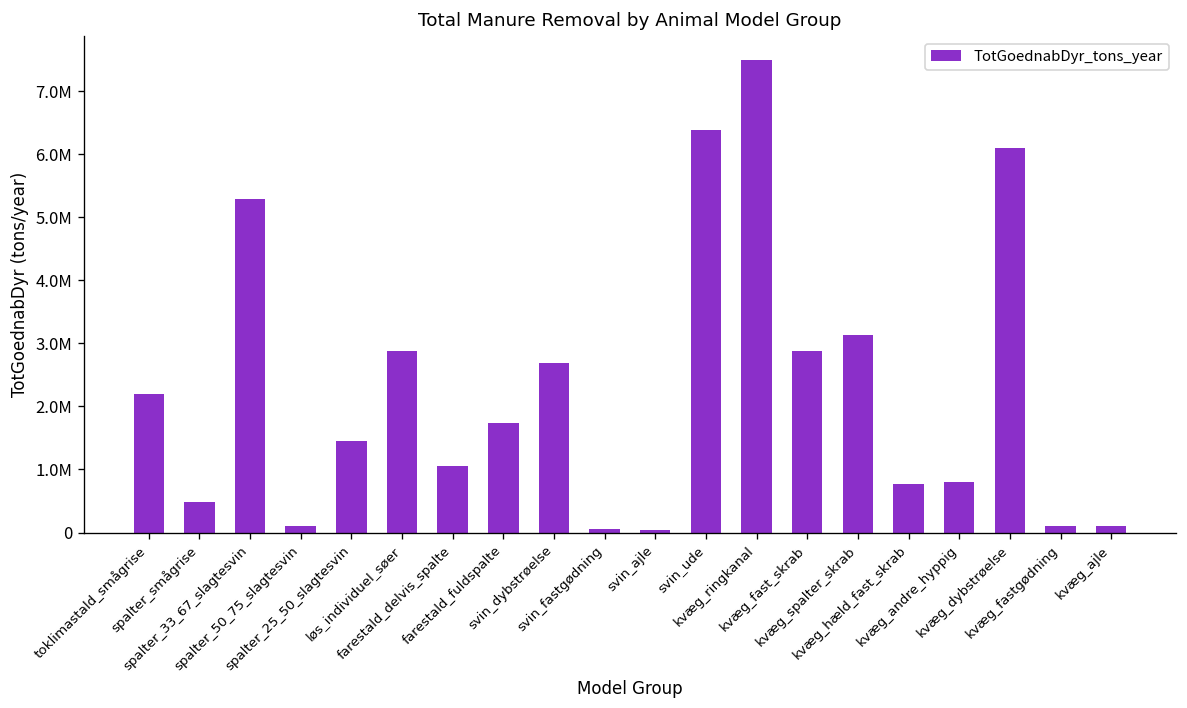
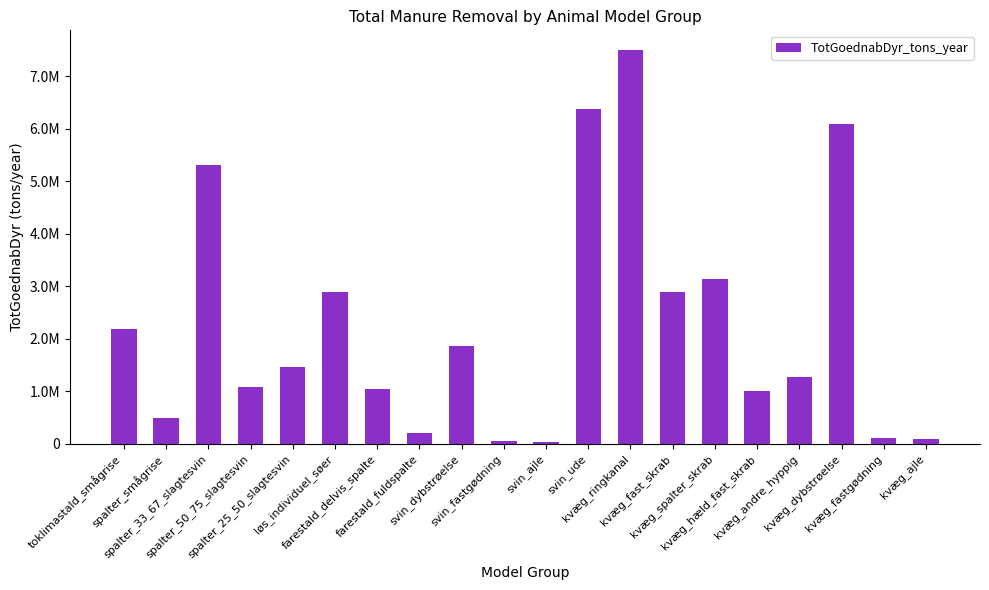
spalter_50_75_slagtesvin: 100000 -> 1100000
farestald_fuldspalte: 1700000 -> 200000
svin_dybstrøelse: 2700000 -> 1900000
kvæg_hæld_fast_skrab: 800000 -> 1000000
kvæg_andre_hyppig: 800000 -> 1300000
